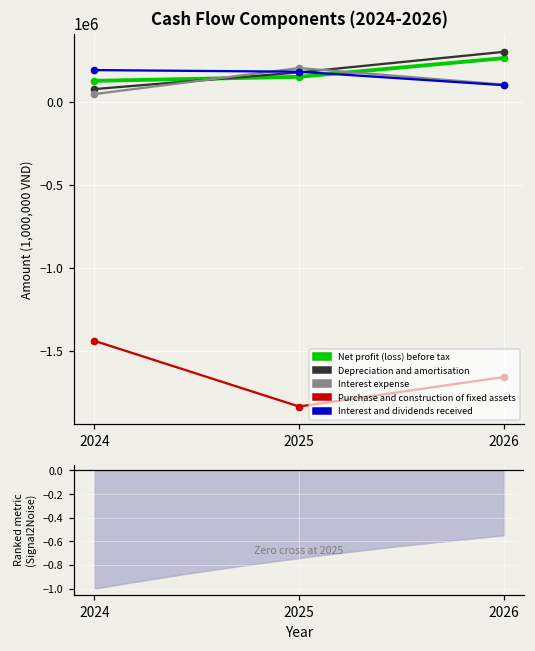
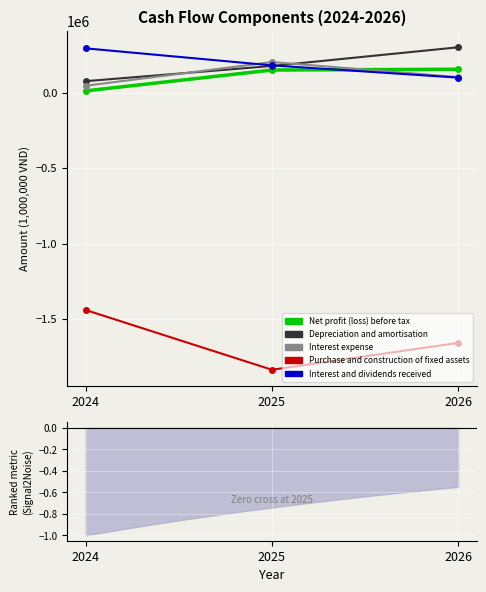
Cash Flow Components (2024-2026), Net profit (loss) before tax, 2024: 130000 -> 10000
Cash Flow Components (2024-2026), Interest and dividends received, 2024: 190000 -> 300000
Cash Flow Components (2024-2026), Net profit (loss) before tax, 2026: 260000 -> 160000
